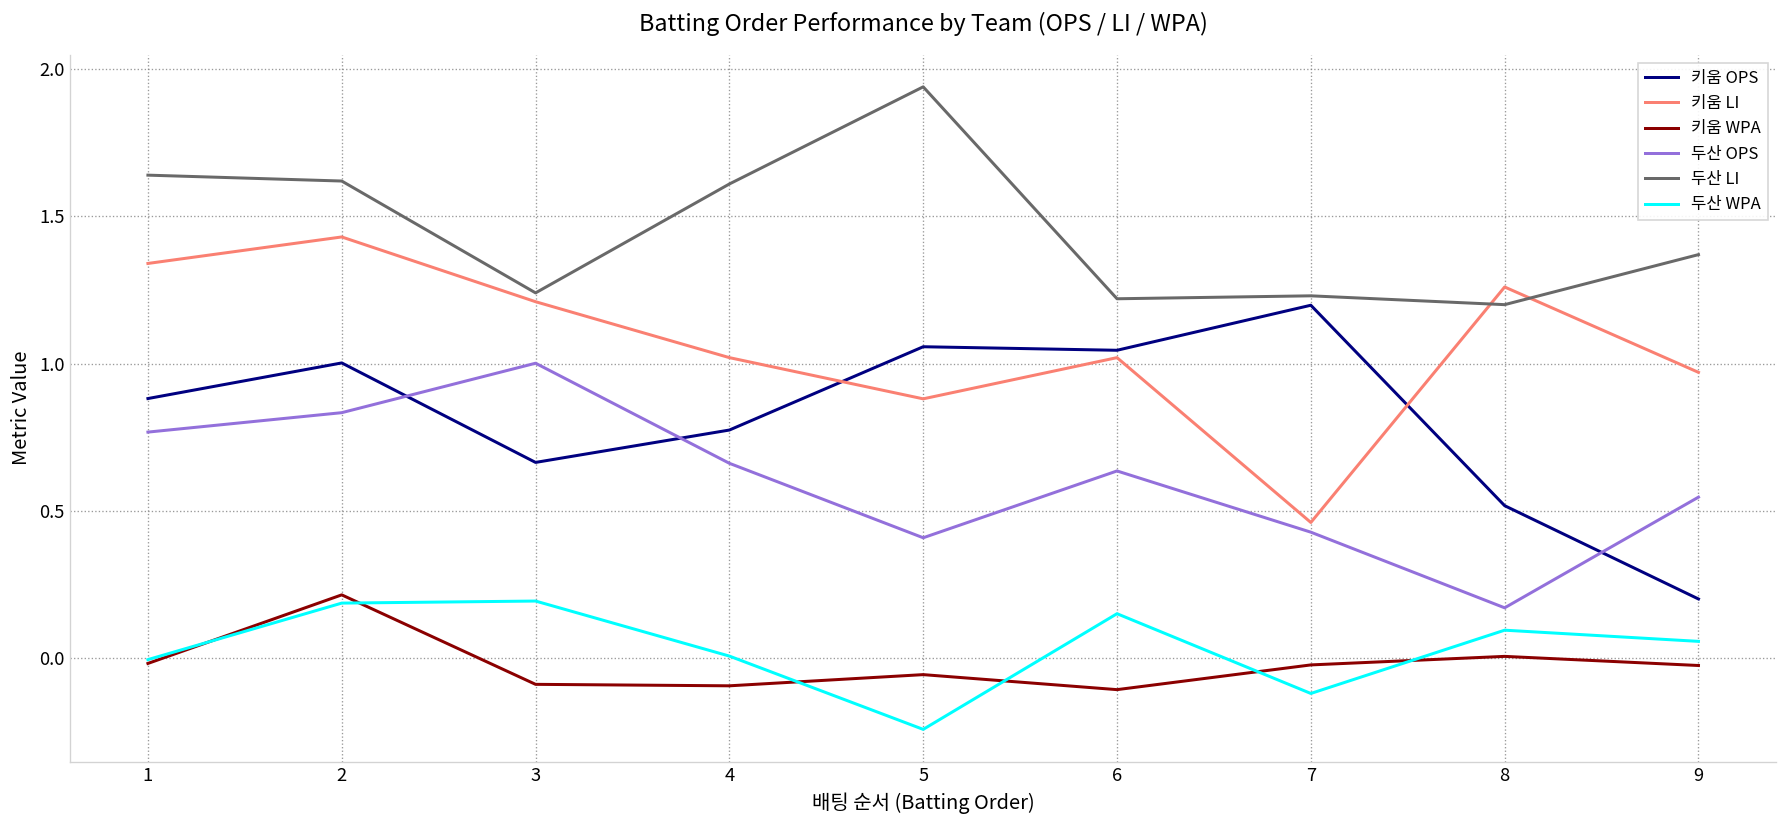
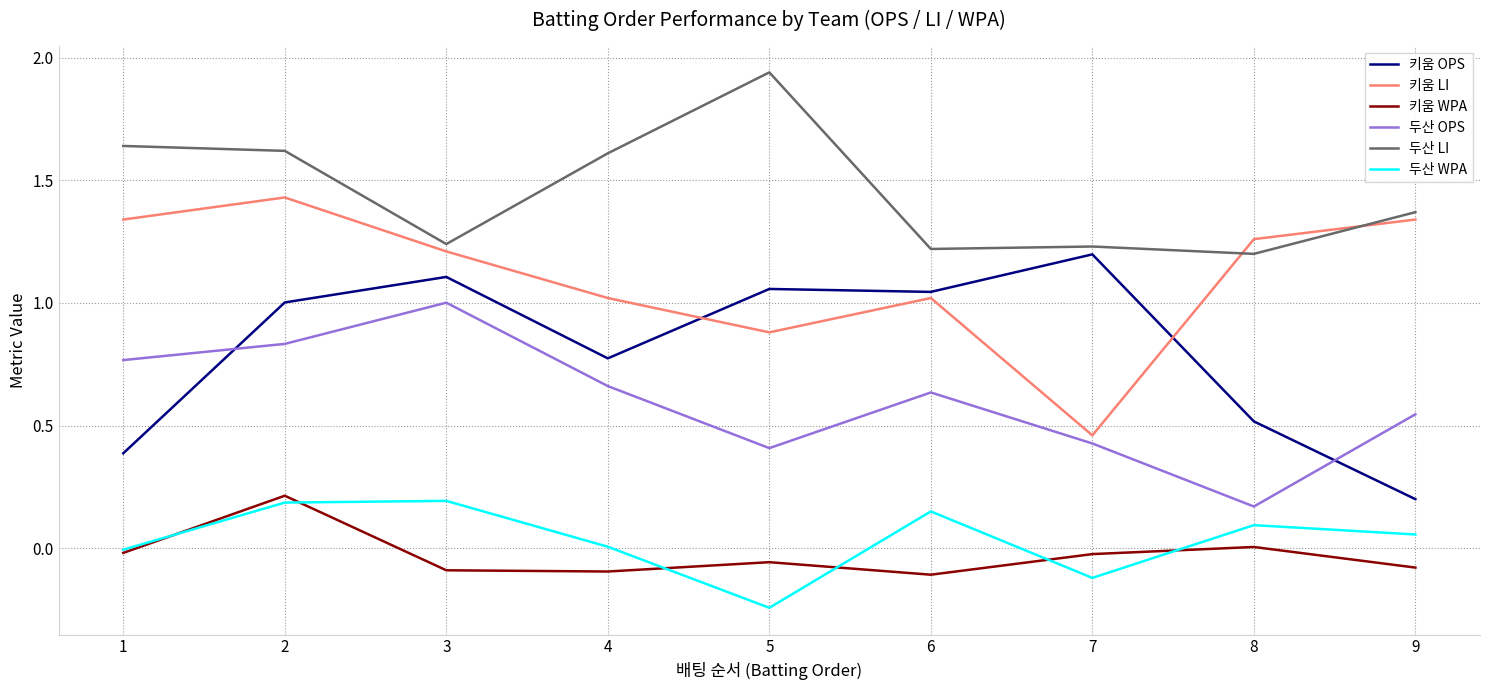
키움 OPS, 1: 0.88 -> 0.39
키움 OPS, 3: 0.66 -> 1.11
키움 LI, 9: 0.97 -> 1.34
키움 WPA, 9: -0.03 -> -0.08
